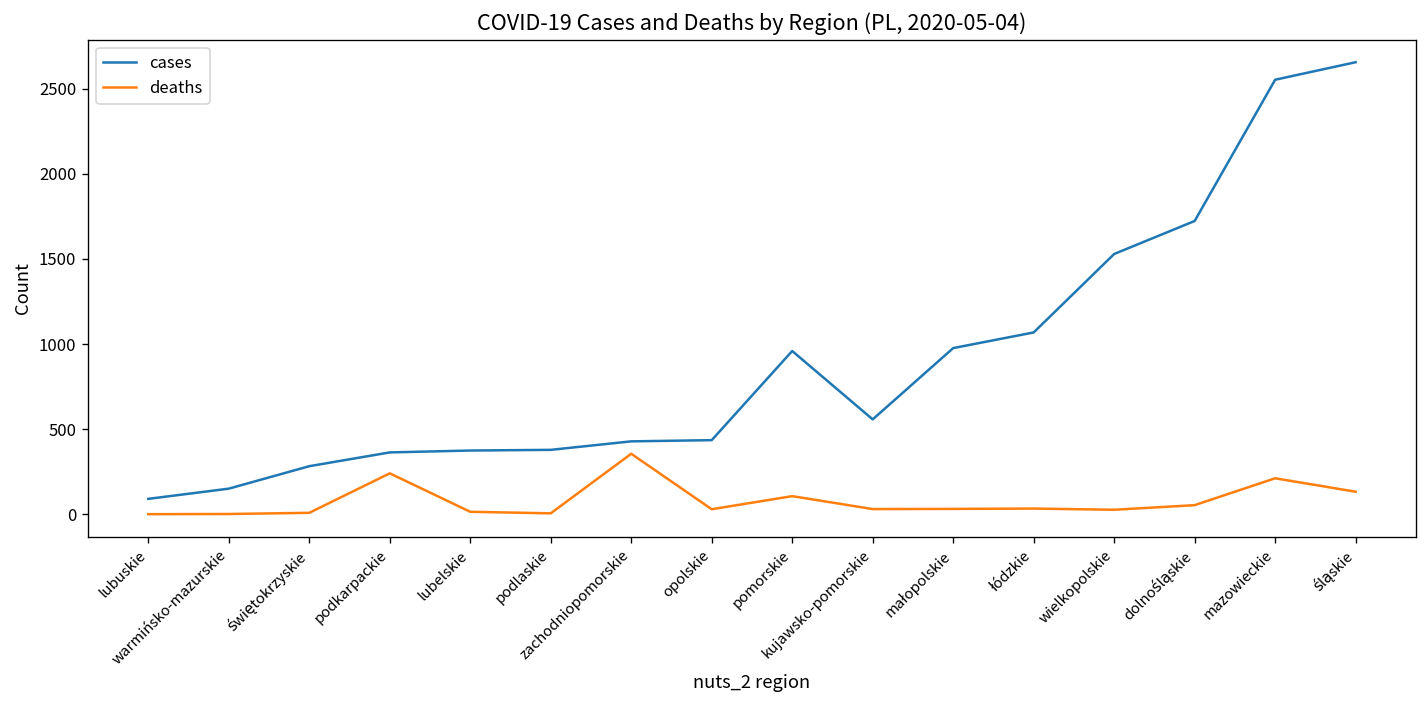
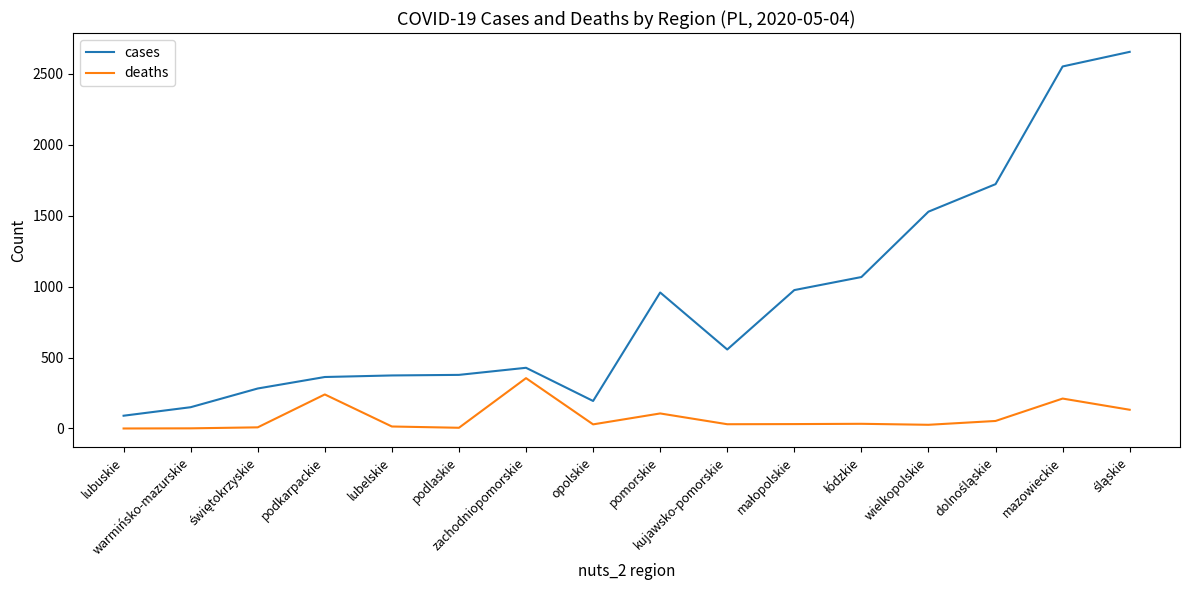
cases, opolskie: 440 -> 190
